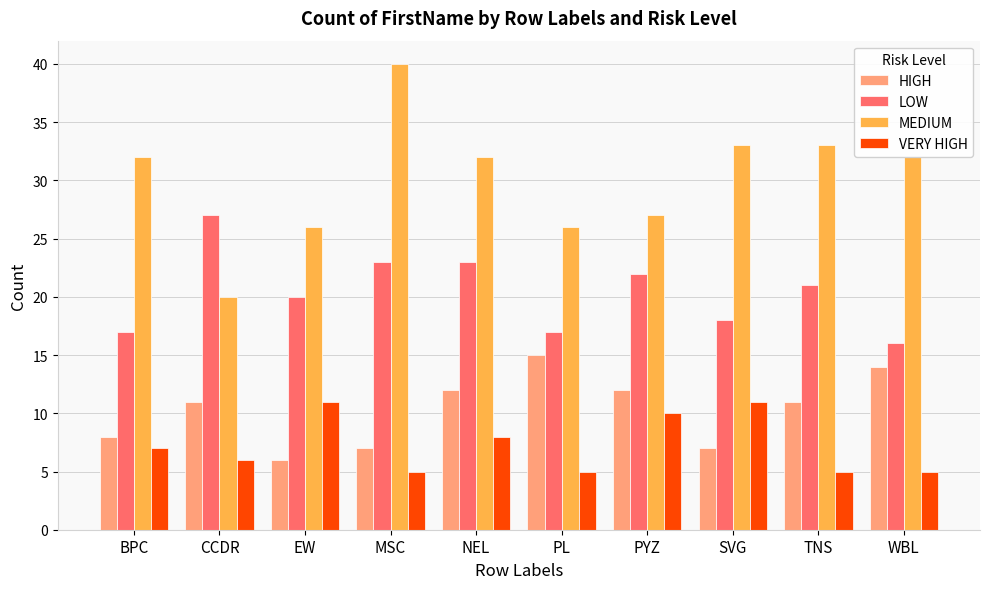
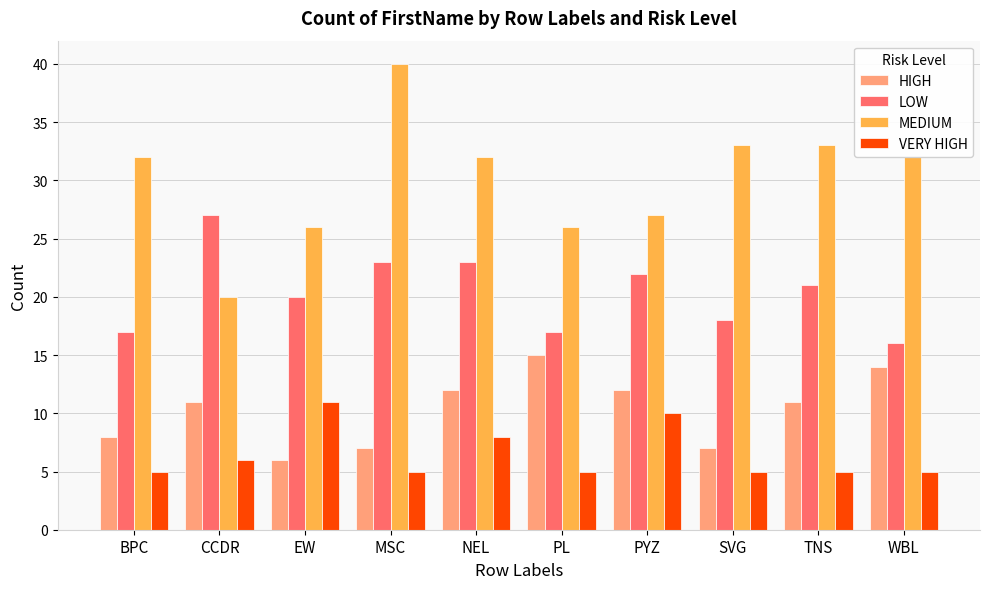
VERY HIGH, BPC: 7 -> 5
VERY HIGH, SVG: 11 -> 5
